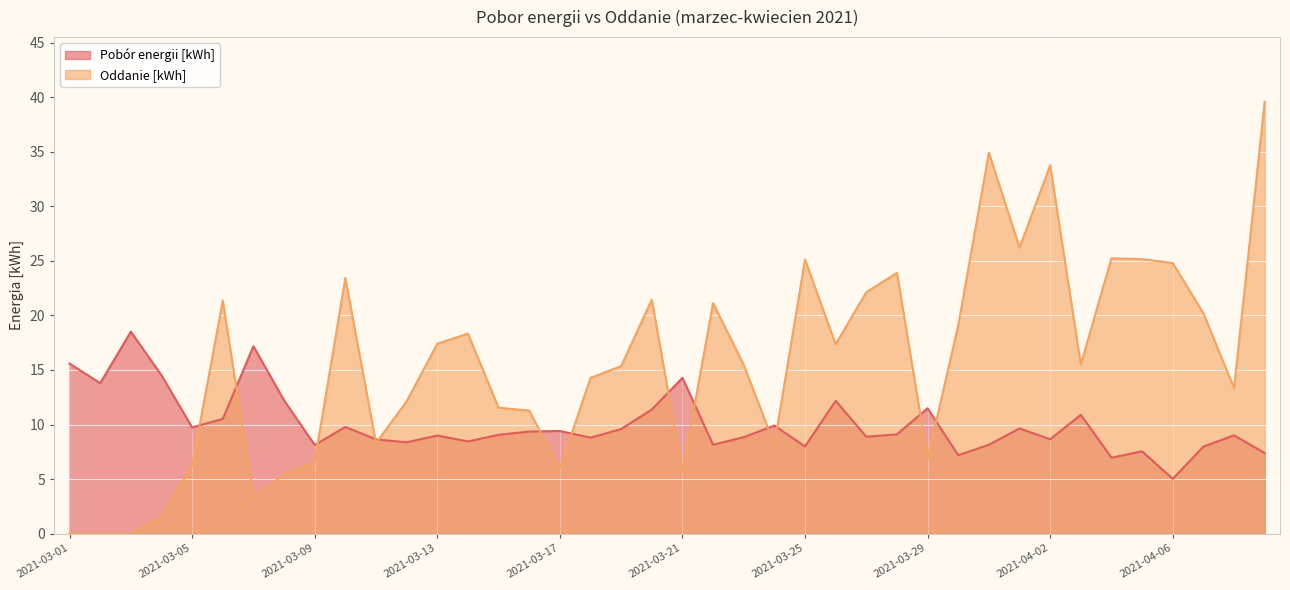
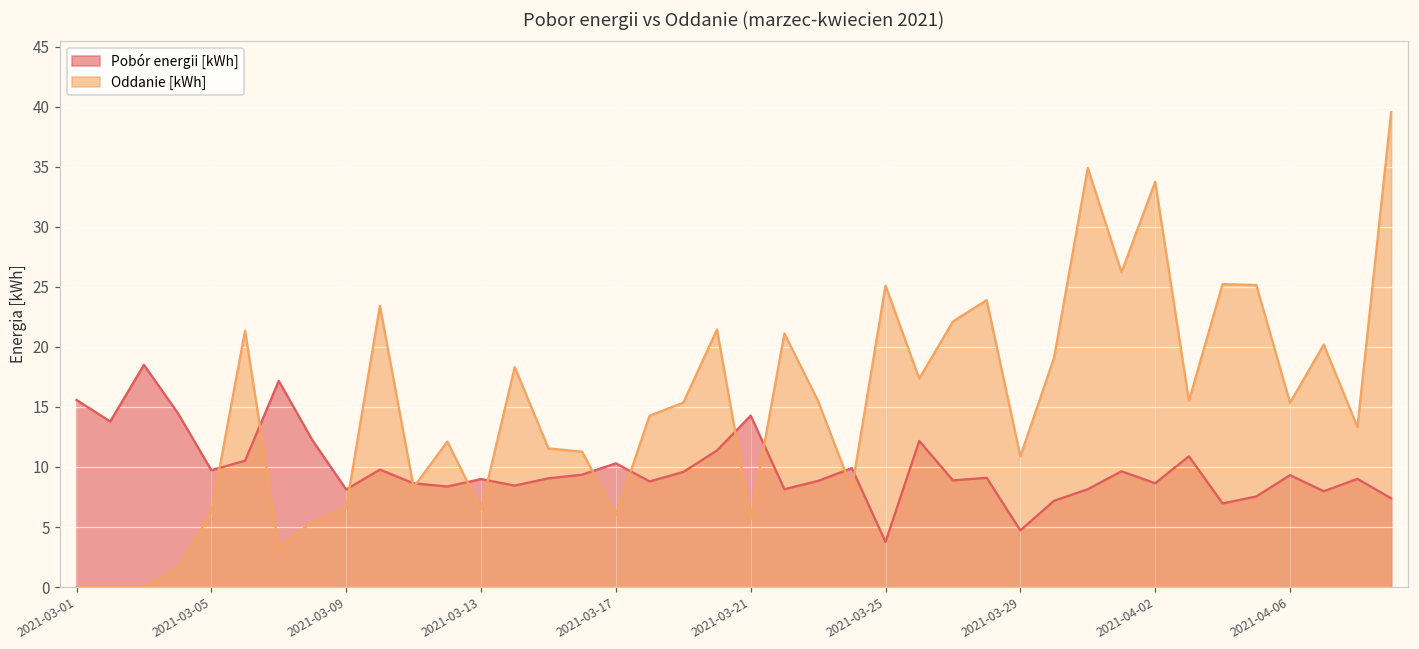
Oddanie [kWh], 2021-03-13: 17.4 -> 6.5
Pobór energii [kWh], 2021-03-17: 9.4 -> 10.3
Pobór energii [kWh], 2021-03-25: 8.0 -> 3.8
Pobór energii [kWh], 2021-03-29: 11.5 -> 4.7
Oddanie [kWh], 2021-03-29: 6.9 -> 10.9
Pobór energii [kWh], 2021-04-06: 5.0 -> 9.3
Oddanie [kWh], 2021-04-06: 24.8 -> 15.4
